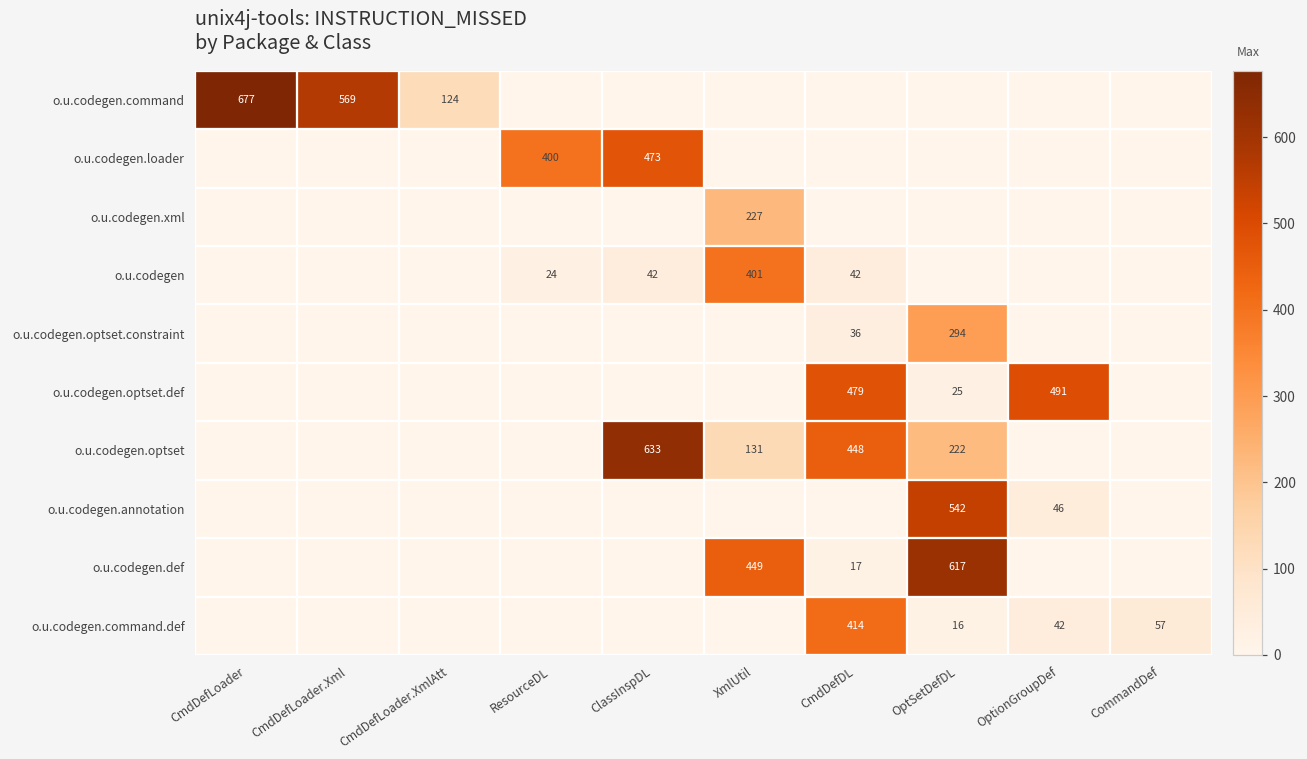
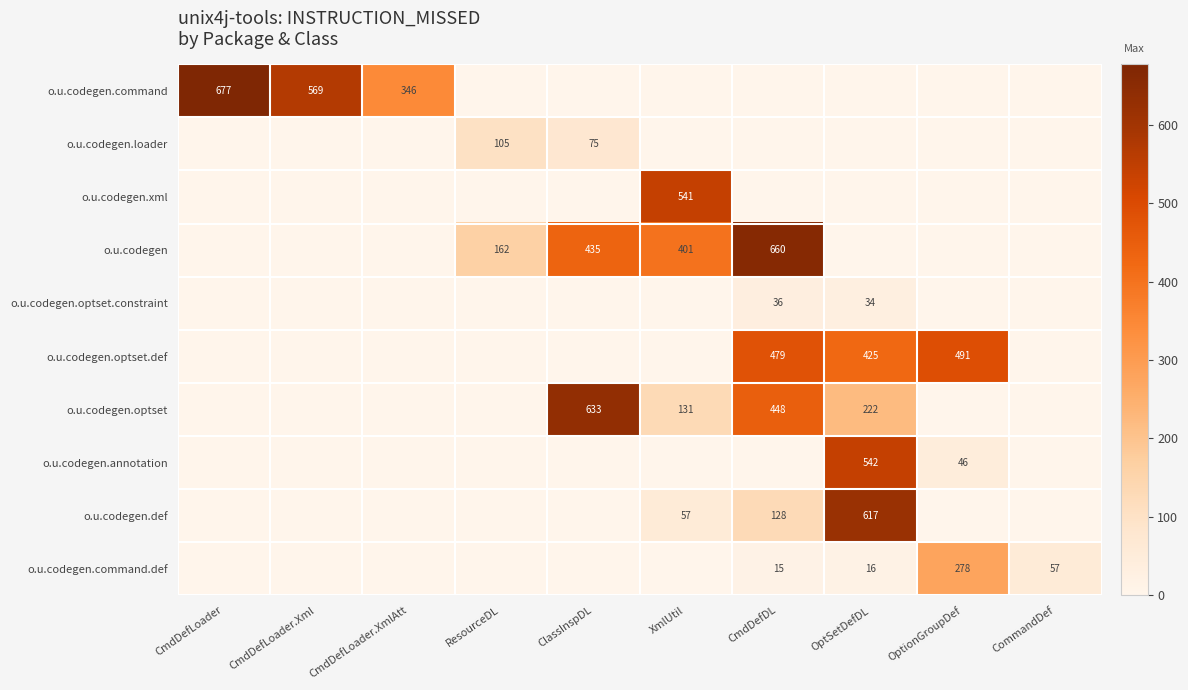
o.u.codegen.command, CmdDefLoader.XmlAtt: 124 -> 346
o.u.codegen.loader, ResourceDL: 400 -> 105
o.u.codegen.loader, ClassInspDL: 473 -> 75
o.u.codegen.xml, XmlUtil: 227 -> 541
o.u.codegen, ResourceDL: 24 -> 162
o.u.codegen, ClassInspDL: 42 -> 435
o.u.codegen, CmdDefDL: 42 -> 660
o.u.codegen.optset.constraint, OptSetDefDL: 294 -> 34
o.u.codegen.optset.def, OptSetDefDL: 25 -> 425
o.u.codegen.def, XmlUtil: 449 -> 57
o.u.codegen.def, CmdDefDL: 17 -> 128
o.u.codegen.command.def, CmdDefDL: 414 -> 15
o.u.codegen.command.def, OptionGroupDef: 42 -> 278
